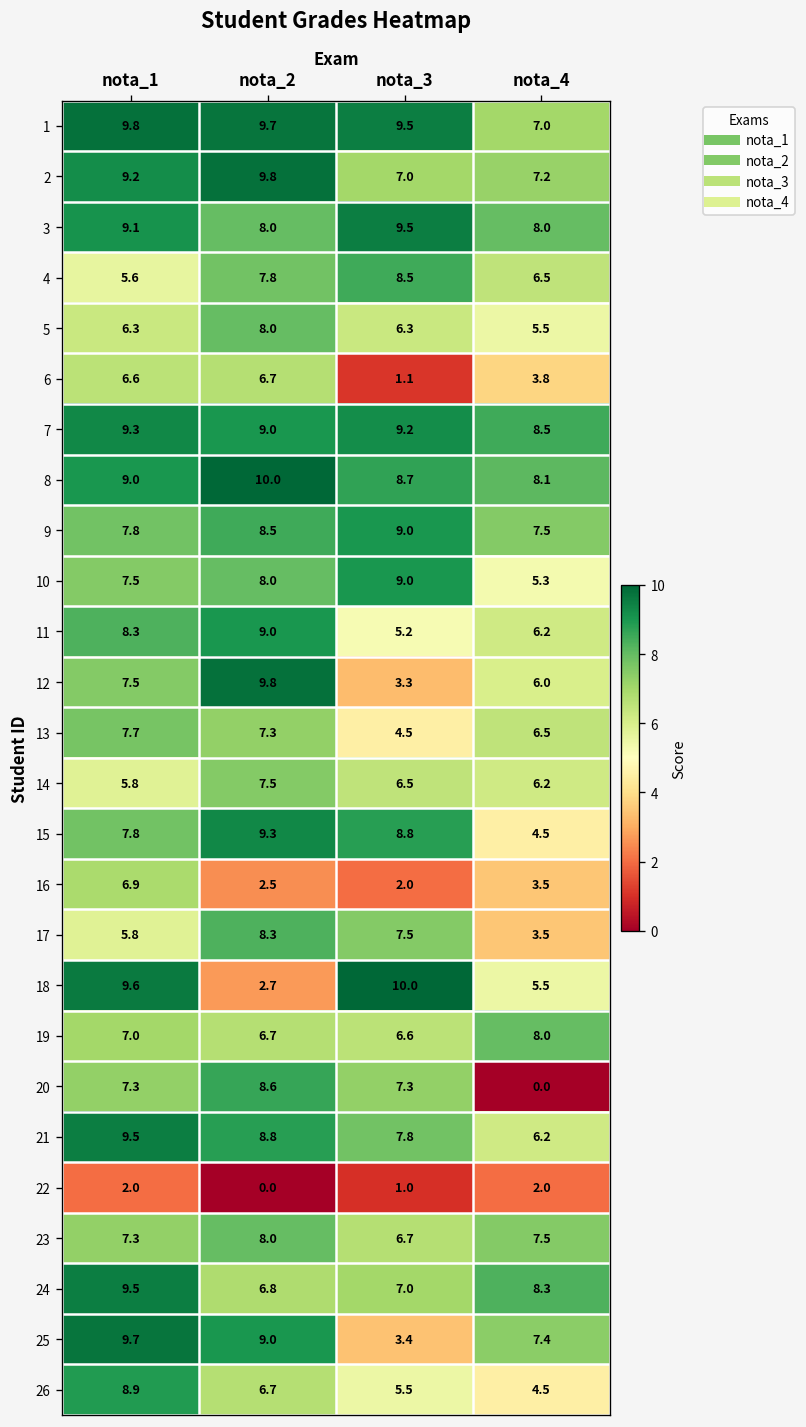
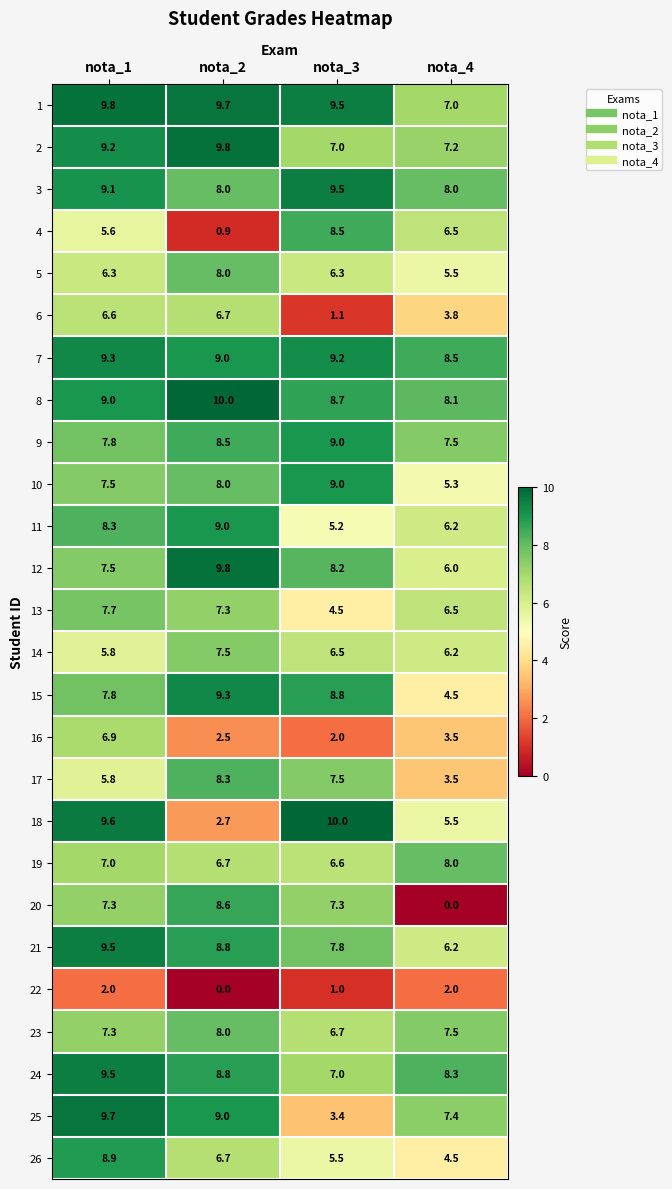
4, nota_2: 7.8 -> 0.9
12, nota_3: 3.3 -> 8.2
24, nota_2: 6.8 -> 8.8
